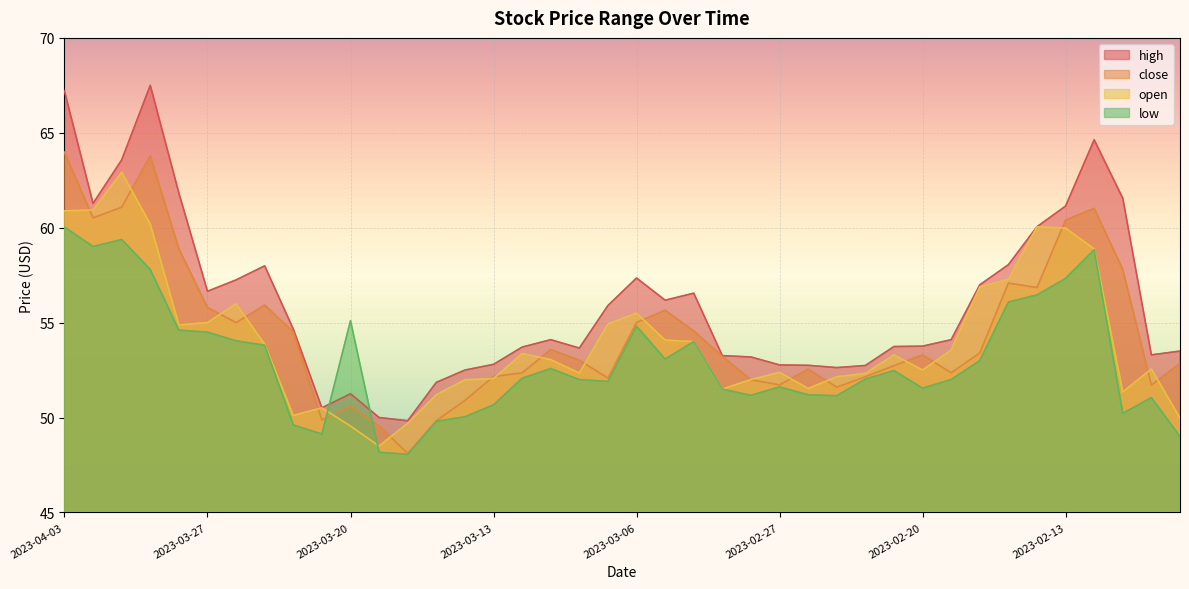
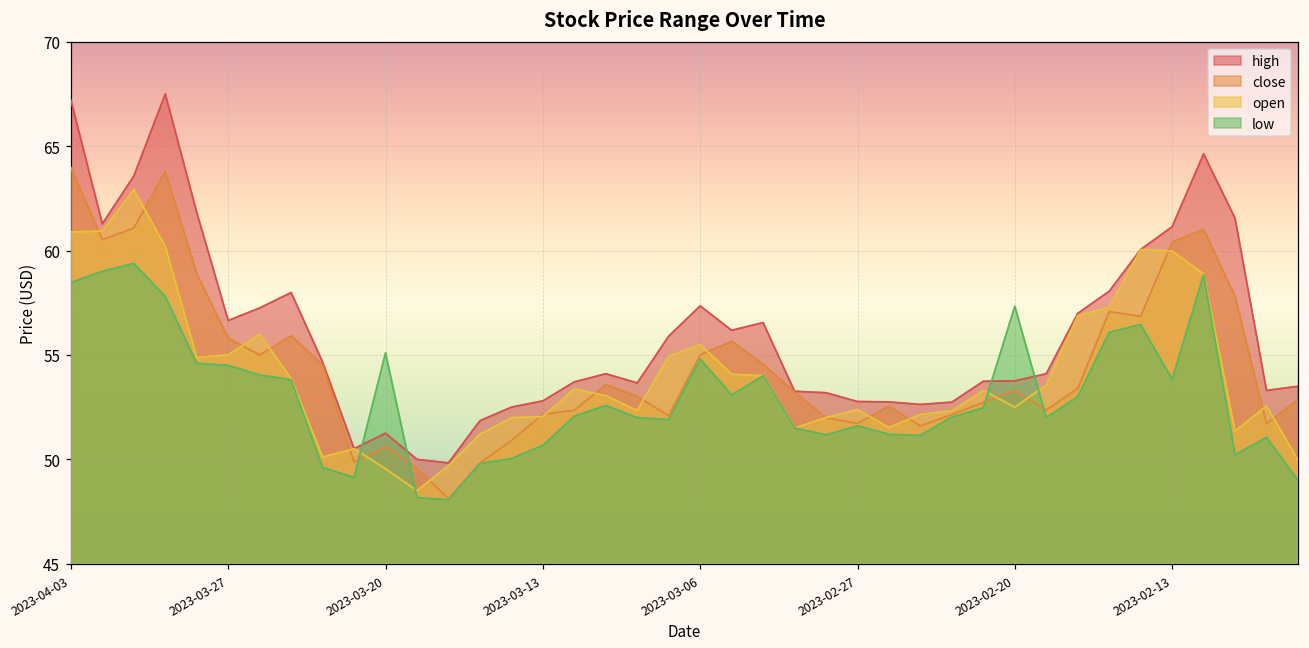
low, 2023-04-03: 60.0 -> 58.5
low, 2023-02-20: 51.6 -> 57.3
low, 2023-02-13: 57.3 -> 53.8
